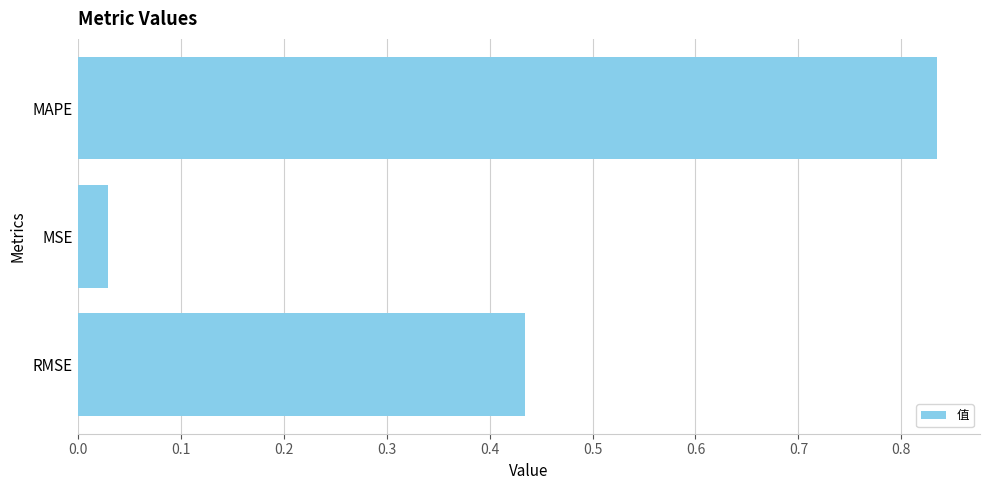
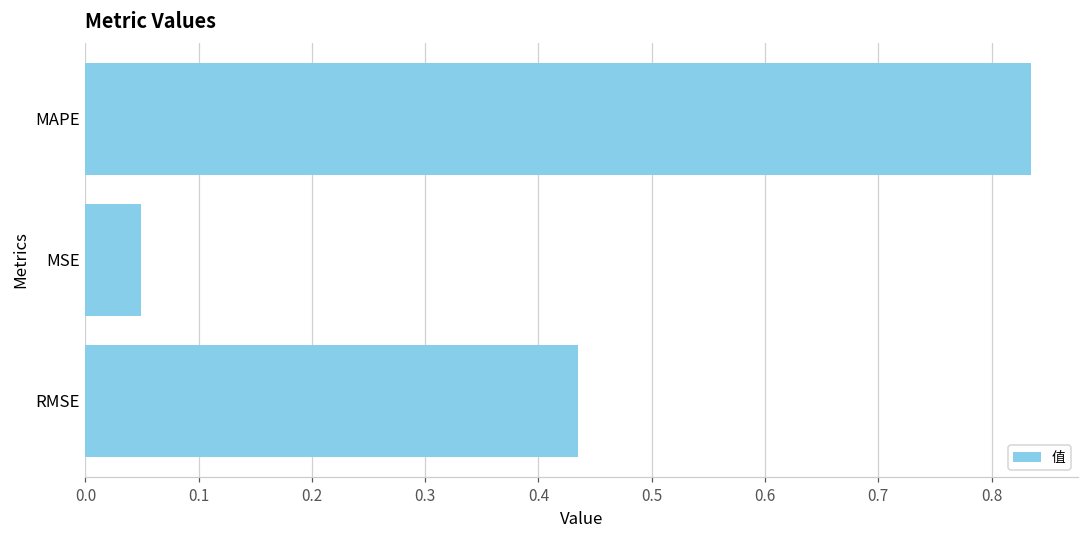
MSE: 0.029 -> 0.049
